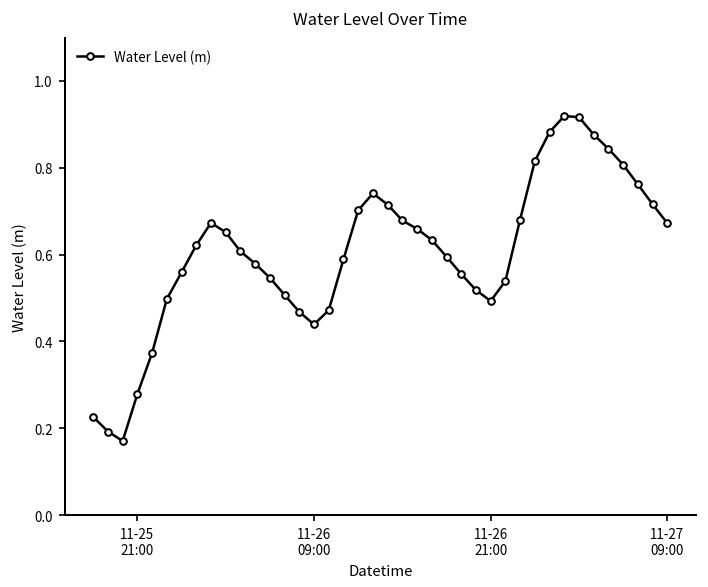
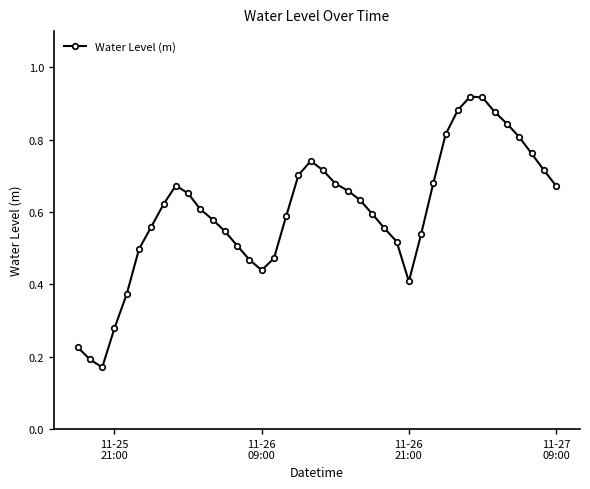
11-26 21:00: 0.49 -> 0.41
